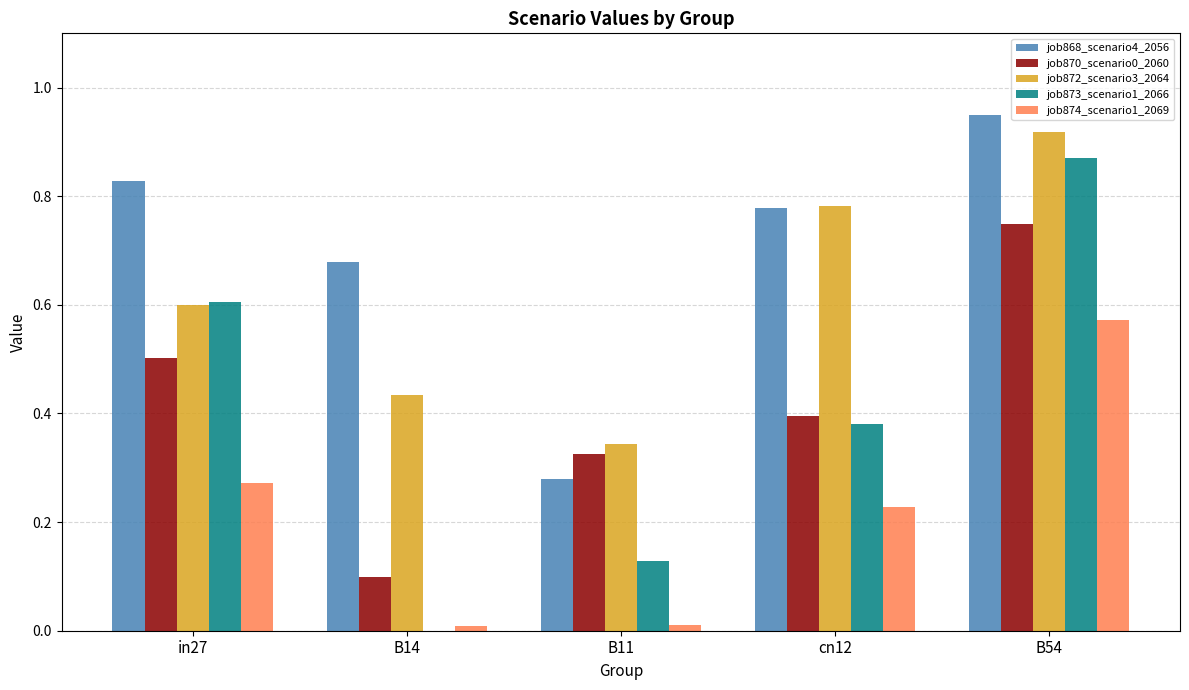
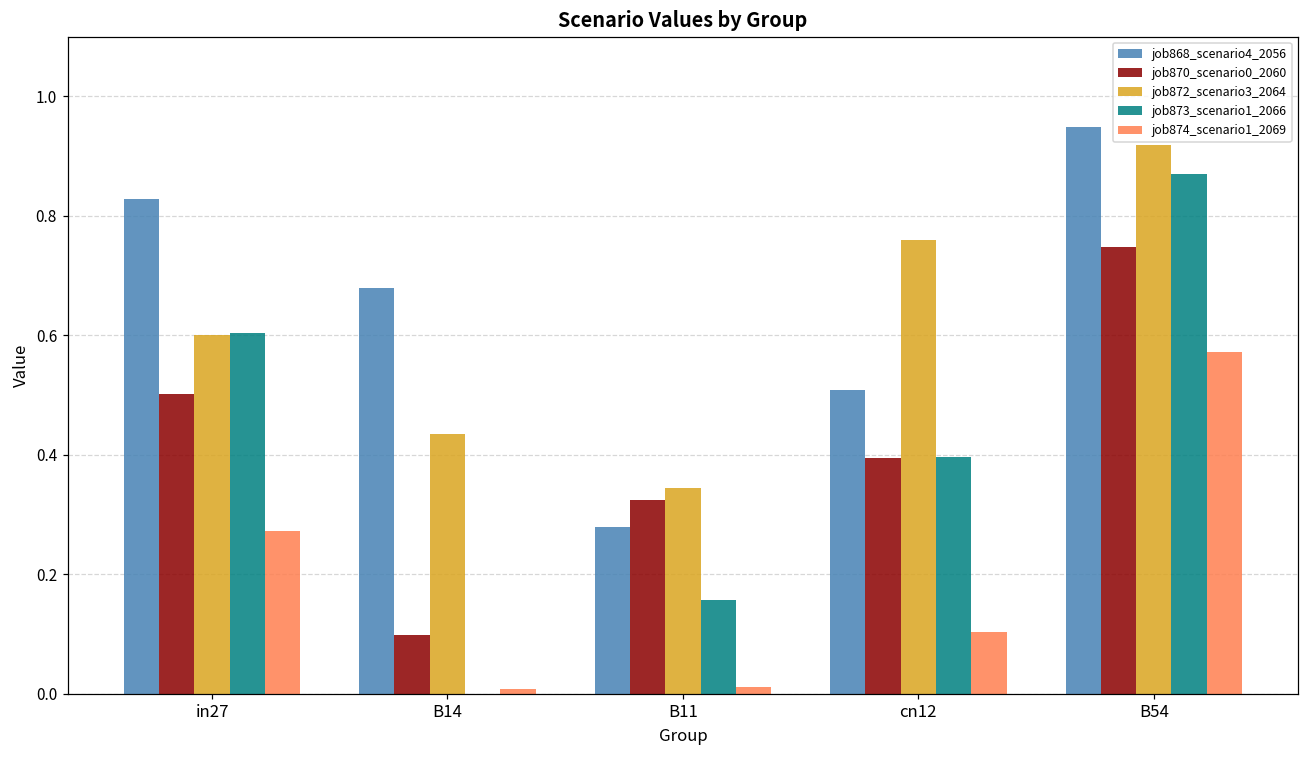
job873_scenario1_2066, B11: 0.13 -> 0.16
job868_scenario4_2056, cn12: 0.78 -> 0.51
job872_scenario3_2064, cn12: 0.78 -> 0.76
job873_scenario1_2066, cn12: 0.38 -> 0.40
job874_scenario1_2069, cn12: 0.23 -> 0.10
